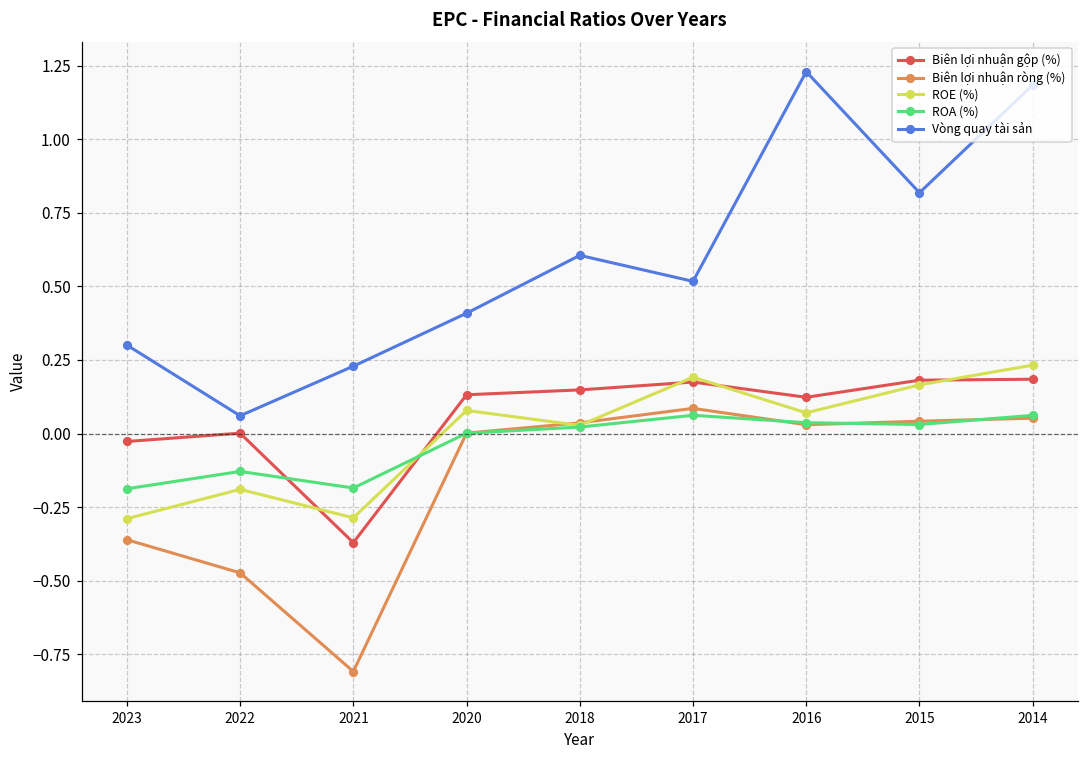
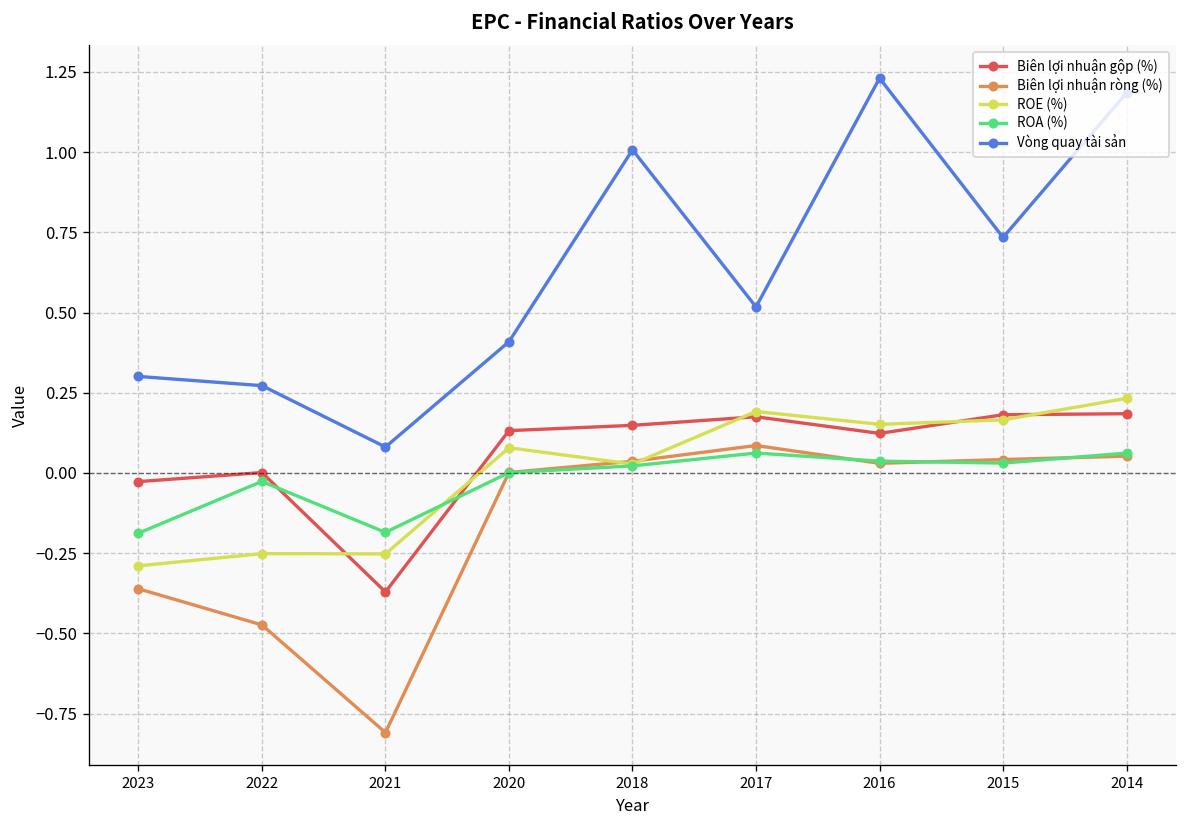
ROE (%), 2022: -0.19 -> -0.25
ROA (%), 2022: -0.13 -> -0.03
Vòng quay tài sản, 2022: 0.06 -> 0.27
ROE (%), 2021: -0.29 -> -0.25
Vòng quay tài sản, 2021: 0.23 -> 0.08
Vòng quay tài sản, 2018: 0.61 -> 1.01
ROE (%), 2016: 0.07 -> 0.15
Vòng quay tài sản, 2015: 0.82 -> 0.73
